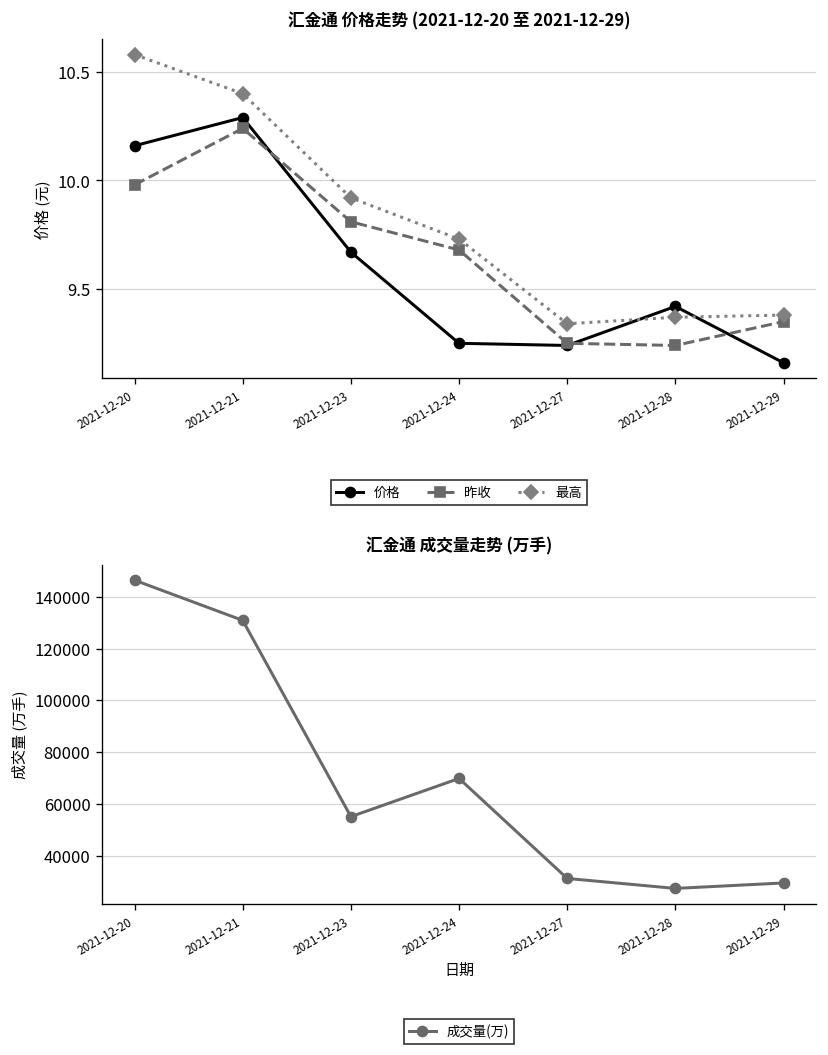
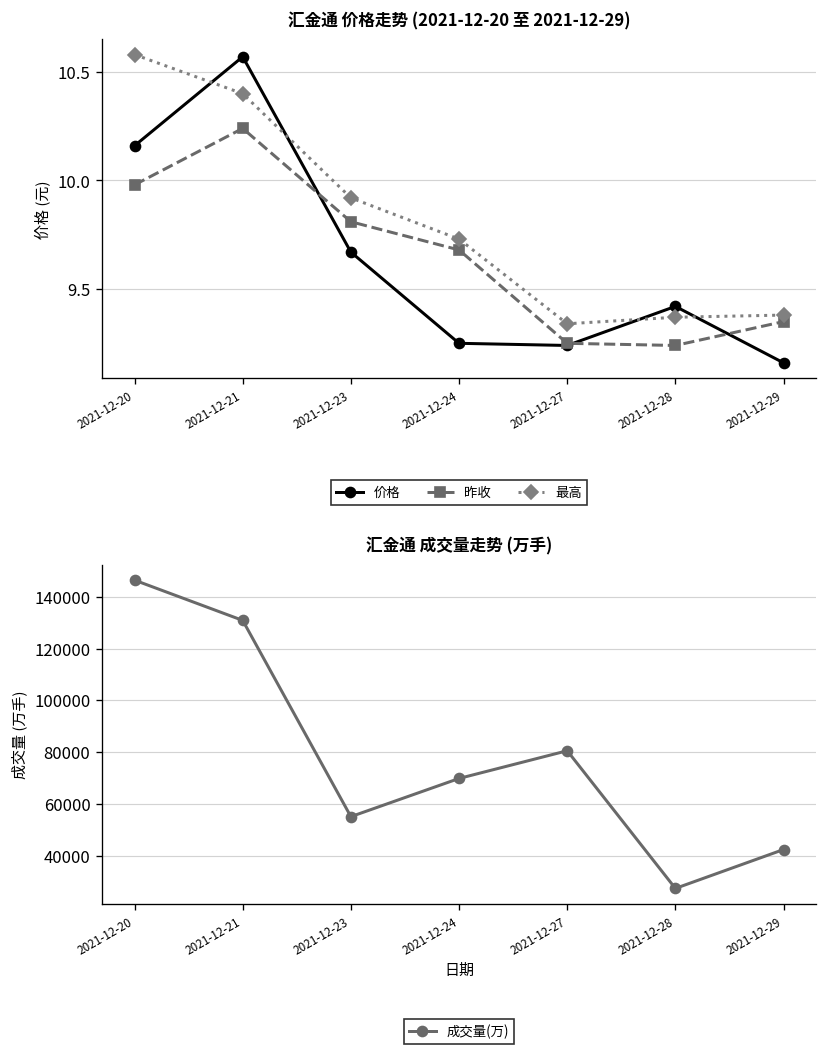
汇金通 价格走势 (2021-12-20 至 2021-12-29), 价格, 2021-12-21: 10.29 -> 10.57
汇金通 成交量走势 (万手), 2021-12-27: 31000 -> 81000
汇金通 成交量走势 (万手), 2021-12-29: 30000 -> 42000
